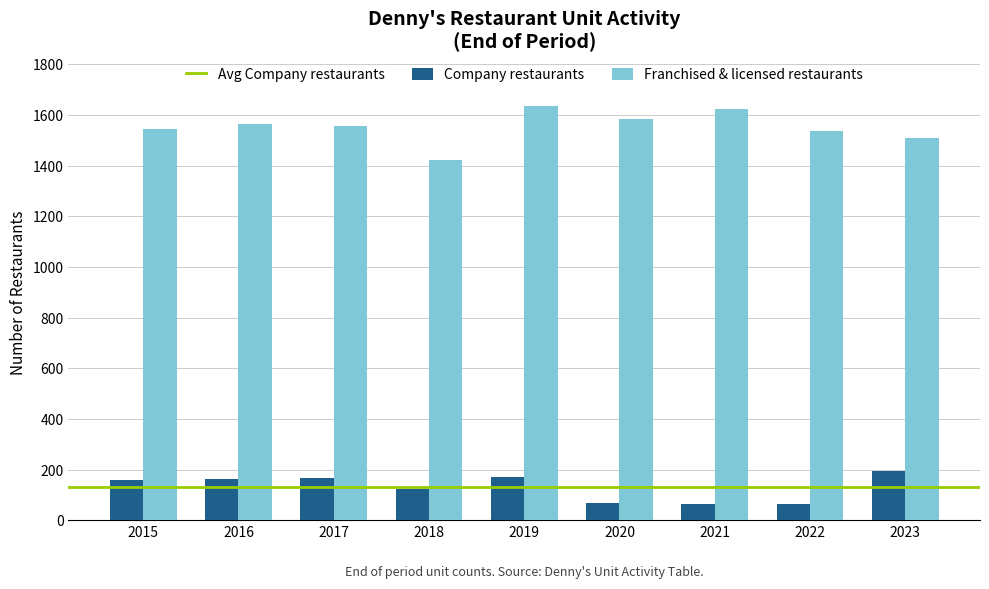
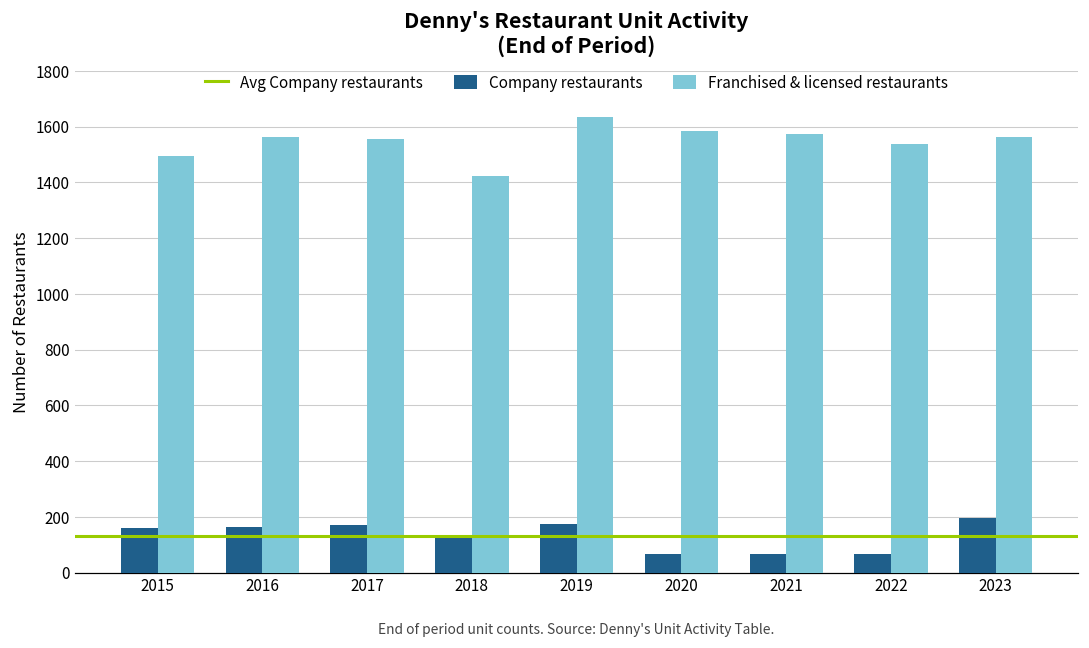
Franchised & licensed restaurants, 2015: 1550 -> 1490
Franchised & licensed restaurants, 2021: 1630 -> 1580
Franchised & licensed restaurants, 2023: 1510 -> 1560
